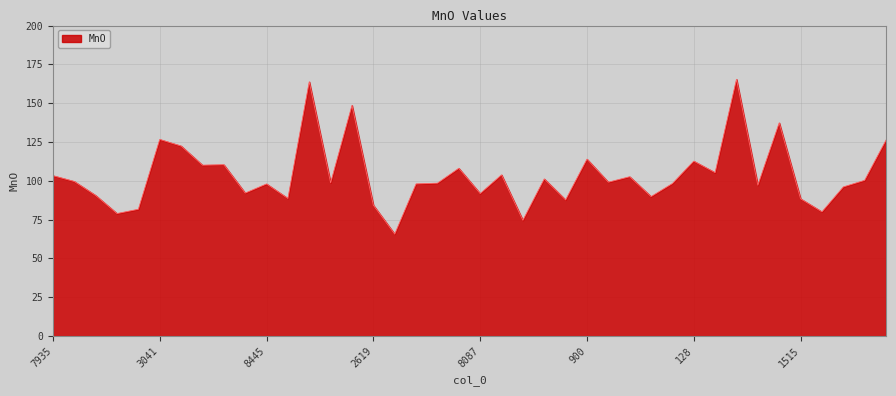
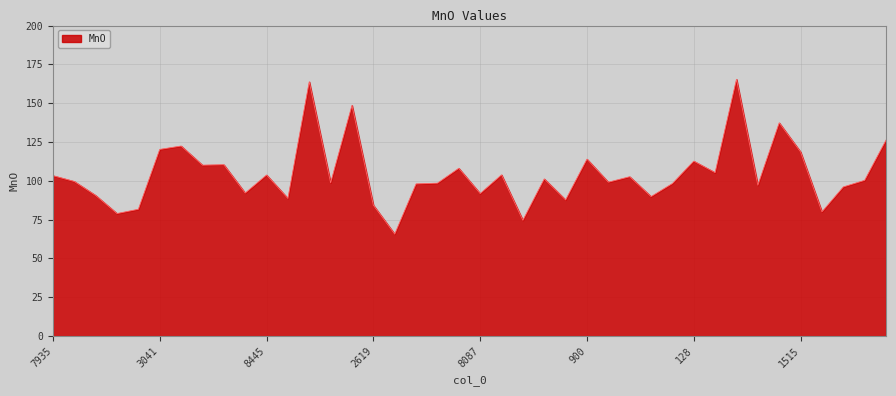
3041: 127 -> 120
8445: 98 -> 104
1515: 88 -> 119
